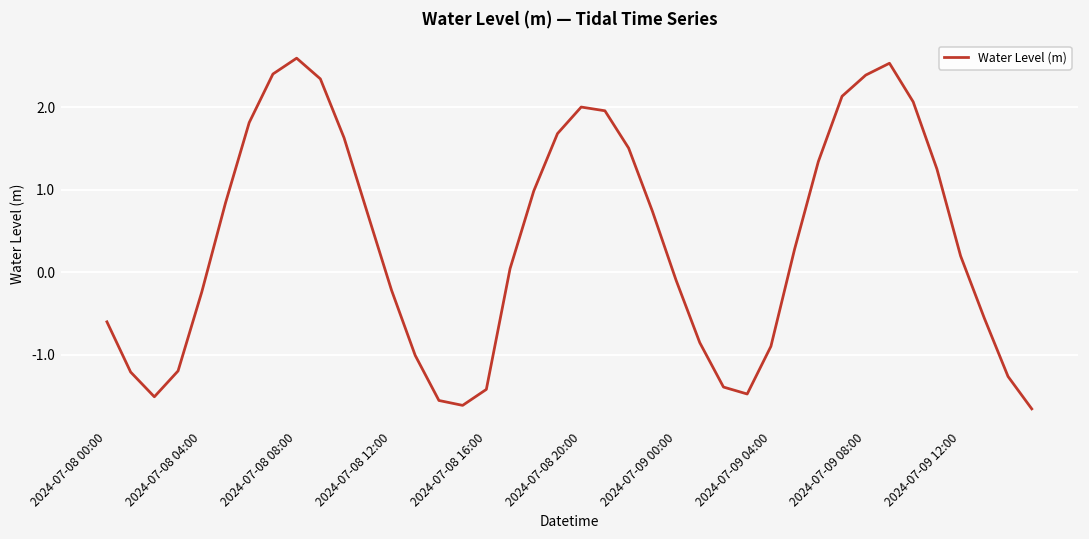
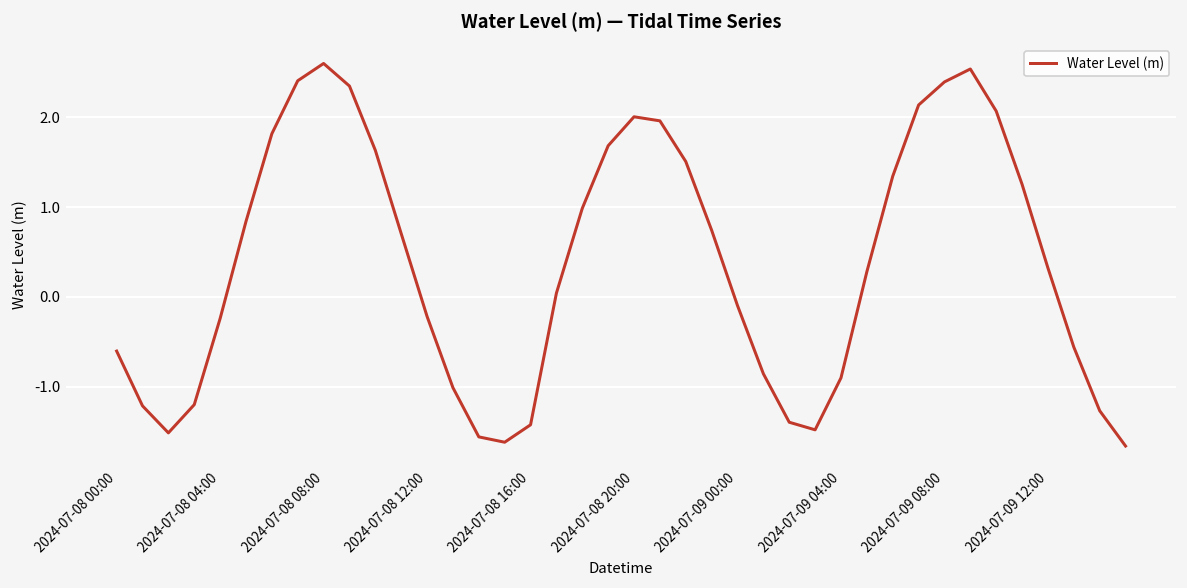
2024-07-09 12:00: 0.2 -> 0.3
